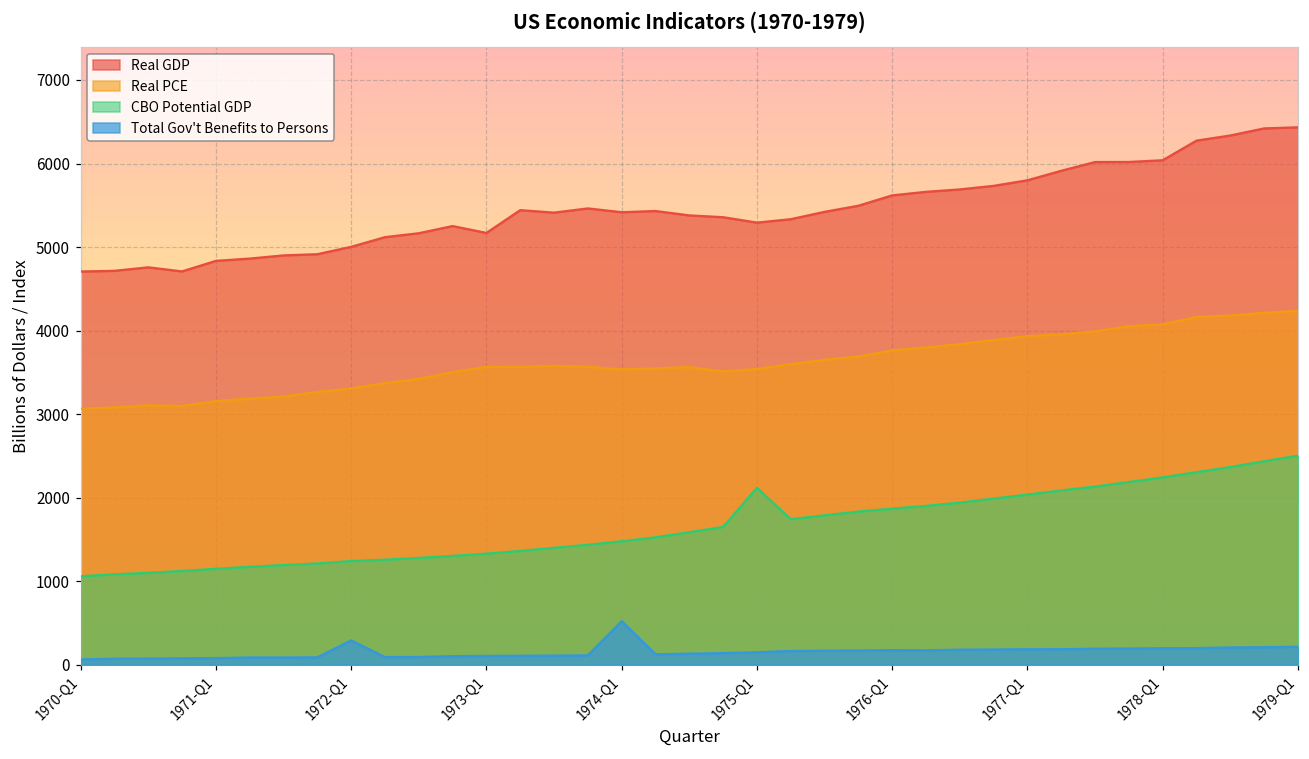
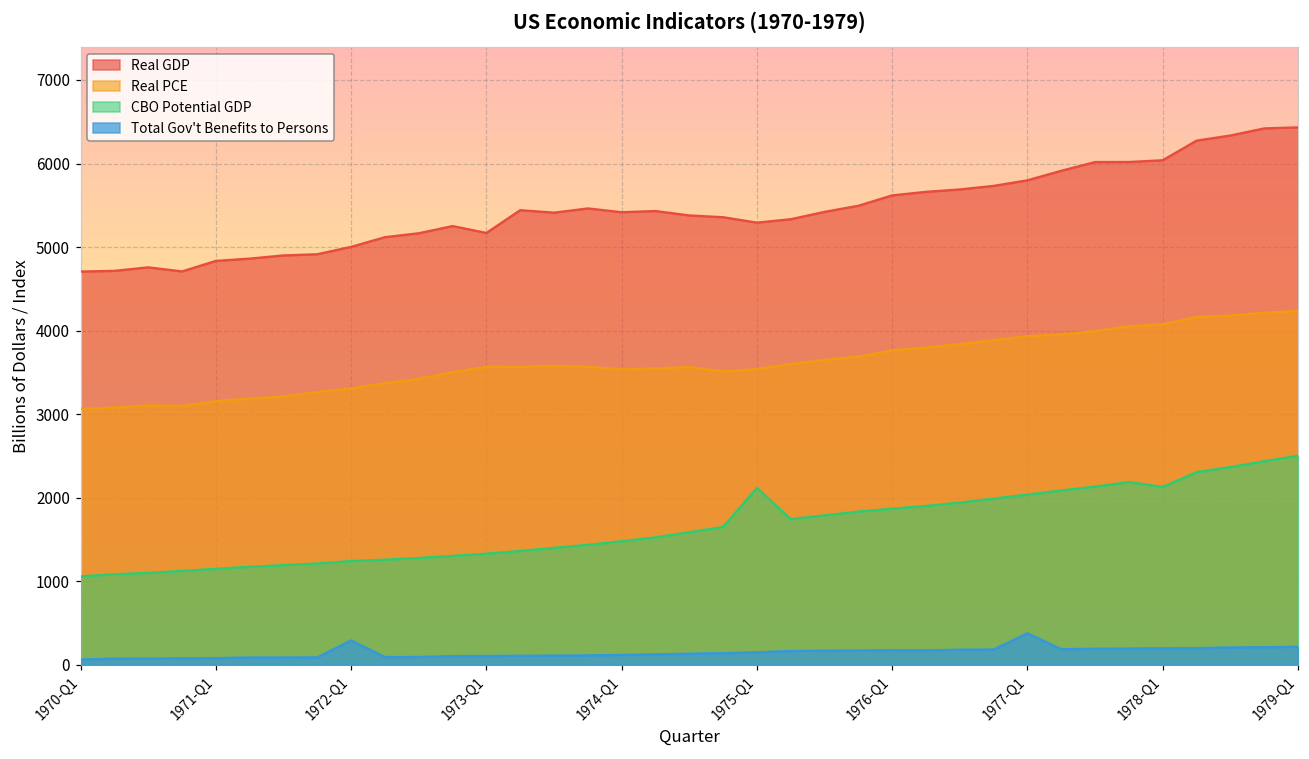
Total Gov't Benefits to Persons, 1974-Q1: 500 -> 100
Total Gov't Benefits to Persons, 1977-Q1: 200 -> 400
CBO Potential GDP, 1978-Q1: 2200 -> 2100
